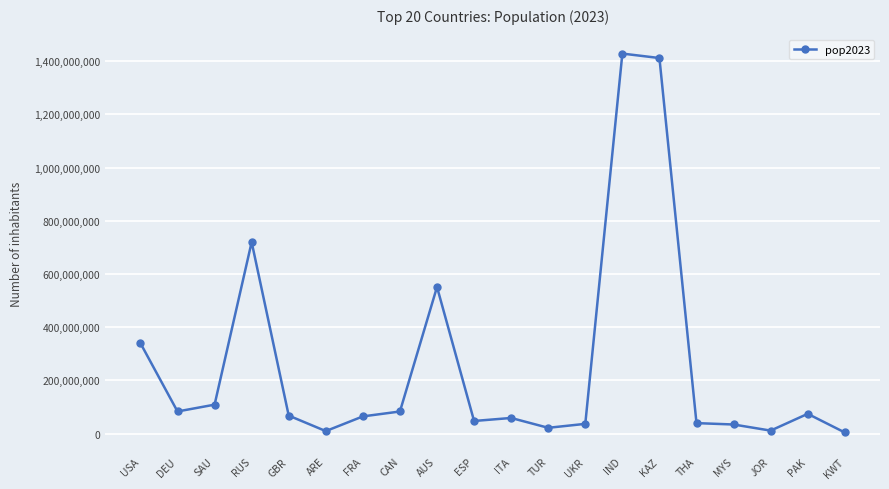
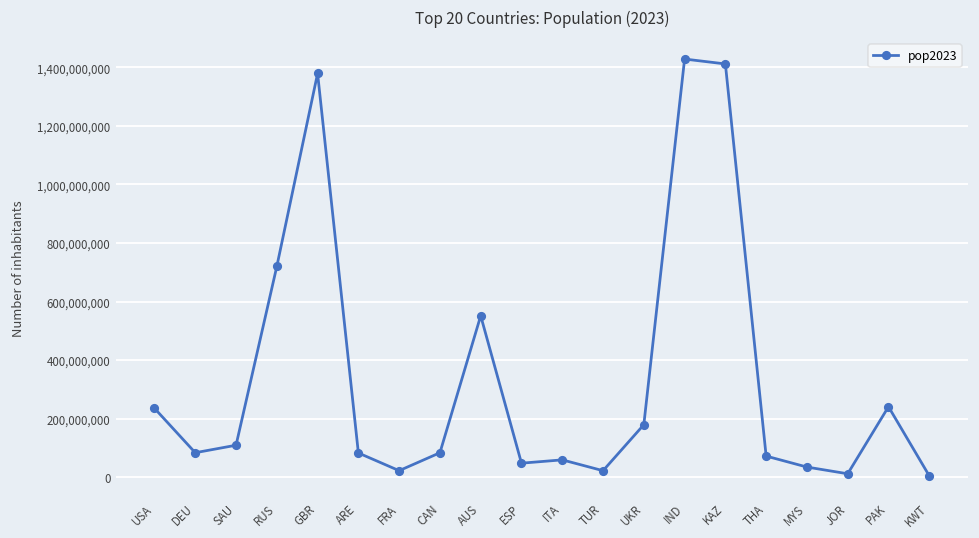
USA: 340,000,000 -> 240,000,000
GBR: 70,000,000 -> 1,380,000,000
ARE: 10,000,000 -> 80,000,000
FRA: 60,000,000 -> 20,000,000
UKR: 40,000,000 -> 180,000,000
THA: 40,000,000 -> 70,000,000
PAK: 70,000,000 -> 240,000,000
